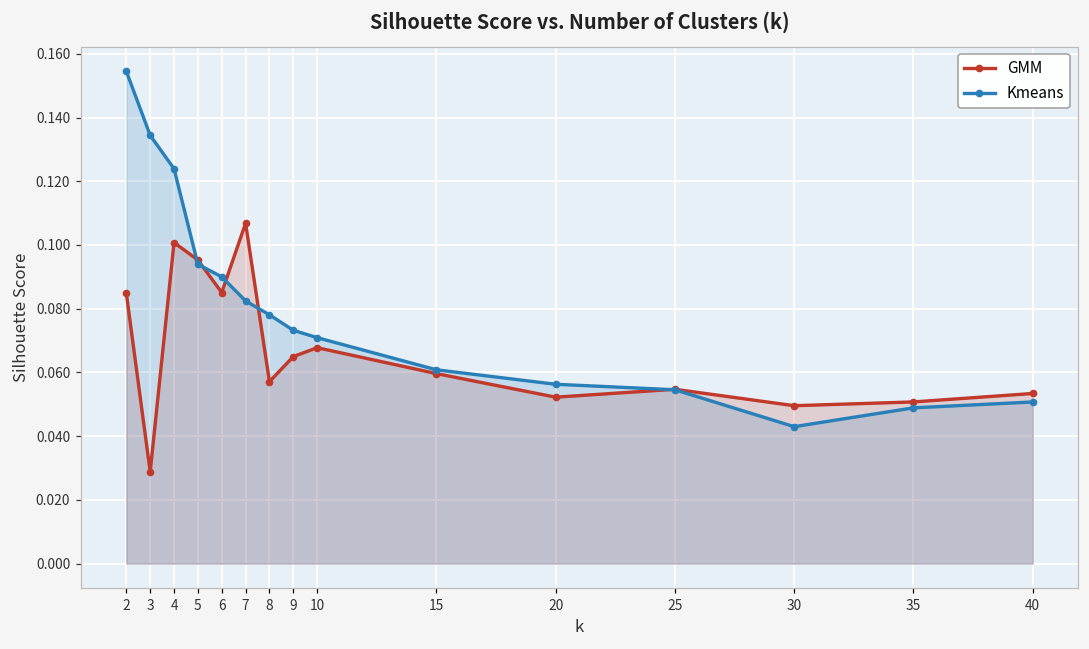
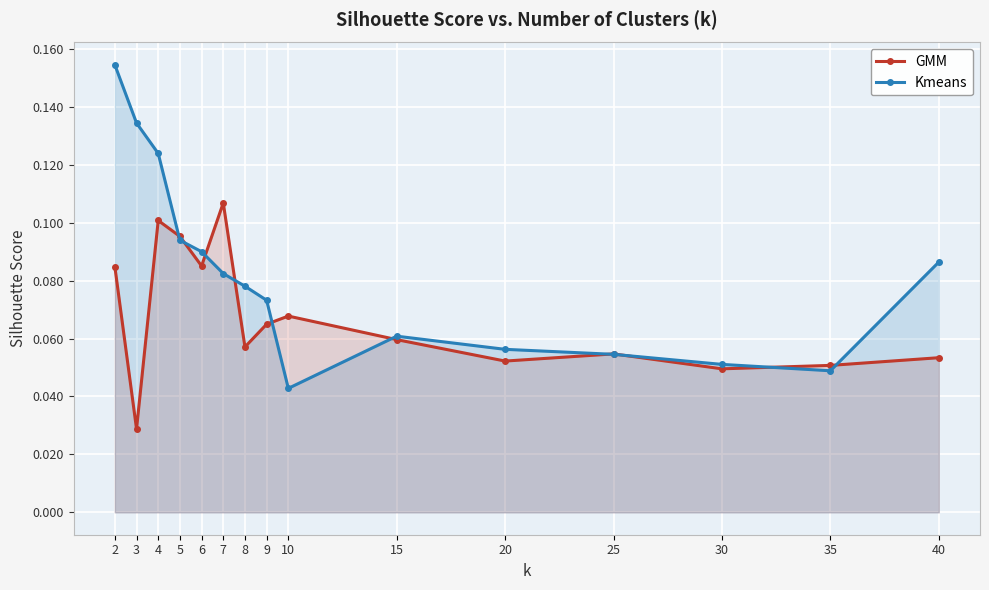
Kmeans, 10: 0.071 -> 0.043
Kmeans, 30: 0.043 -> 0.051
Kmeans, 40: 0.051 -> 0.086
